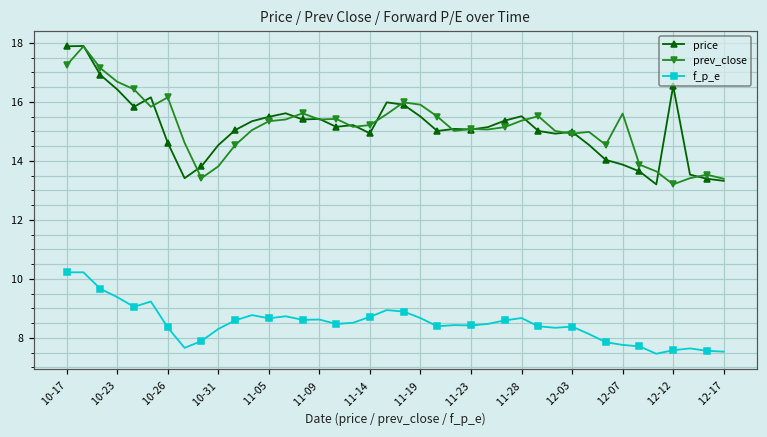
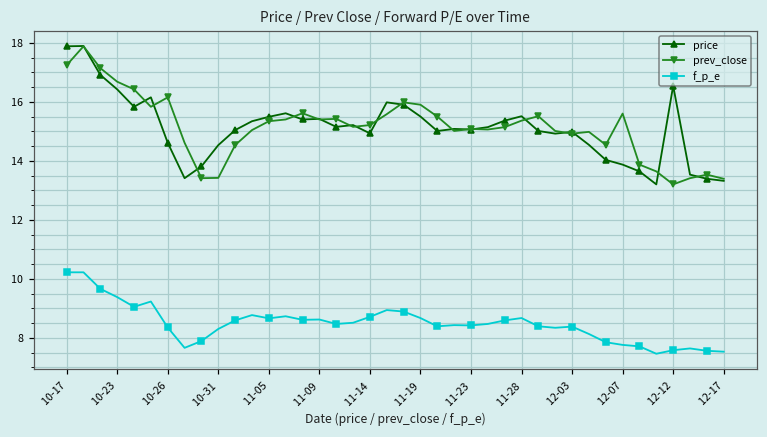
prev_close, 10-31: 13.8 -> 13.4
